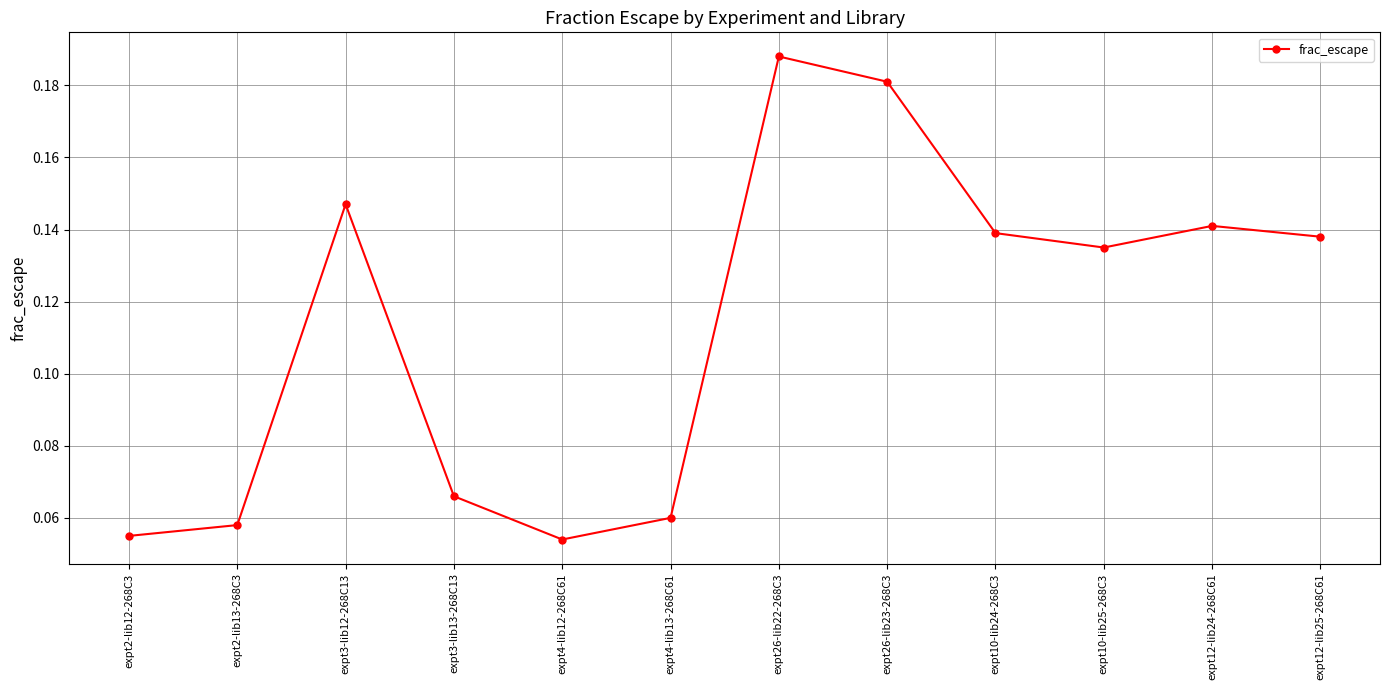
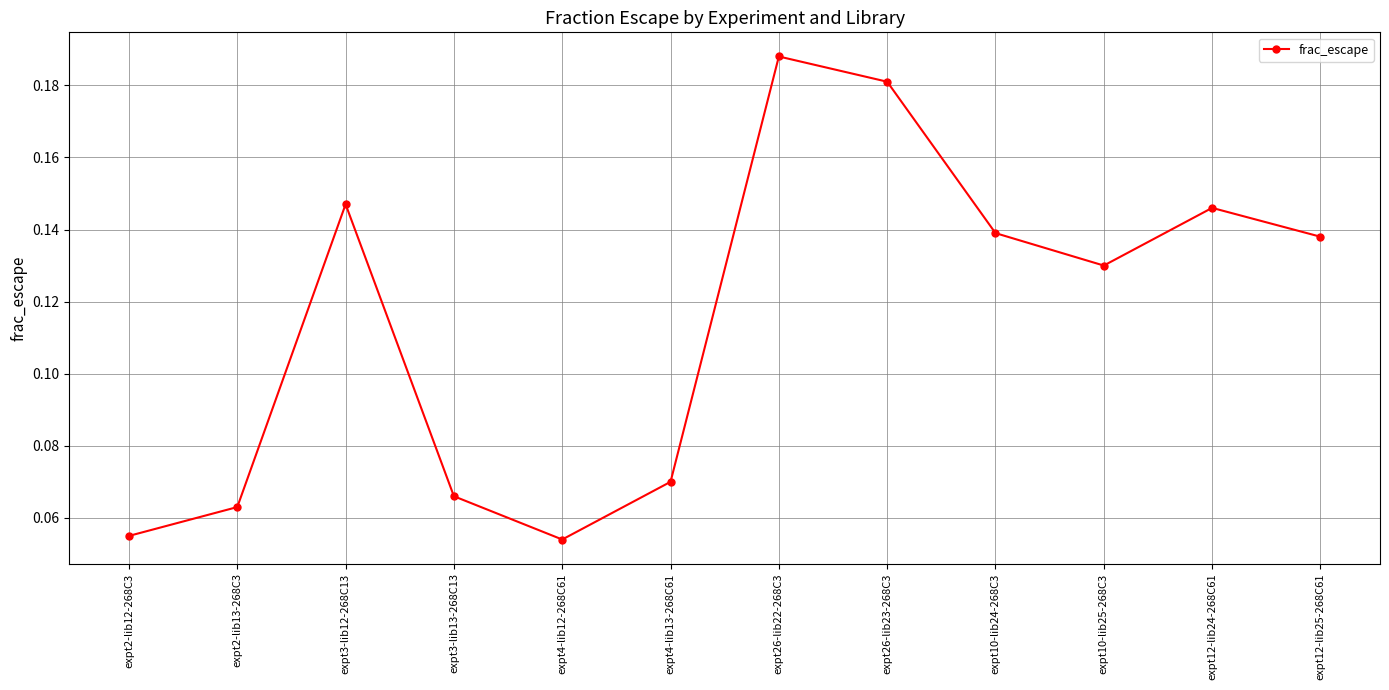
expt2-lib13-268C3: 0.058 -> 0.063
expt4-lib13-268C61: 0.06 -> 0.07
expt10-lib25-268C3: 0.135 -> 0.130
expt12-lib24-268C61: 0.141 -> 0.146
